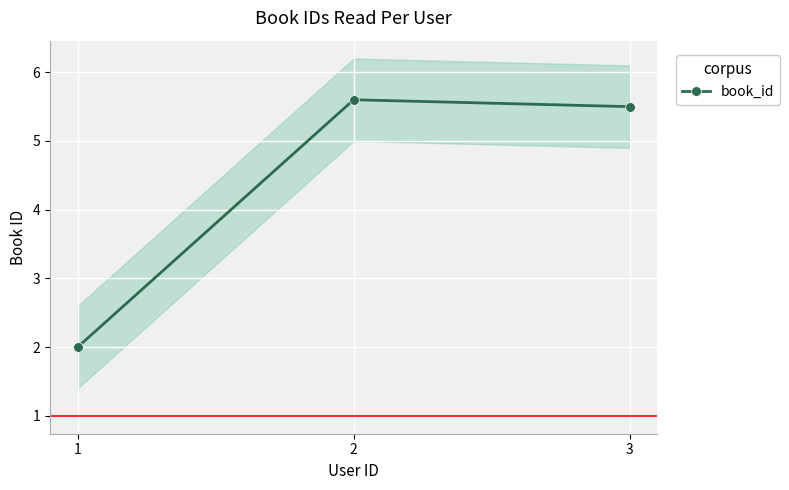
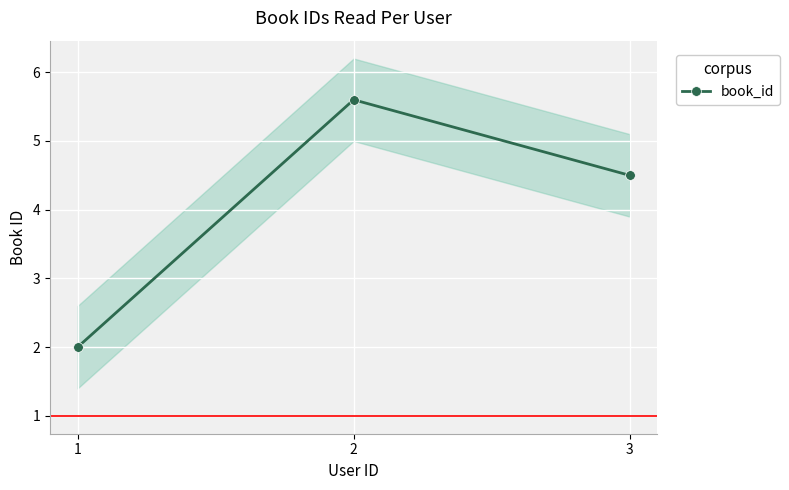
book_id, 3: 5.5 -> 4.5
